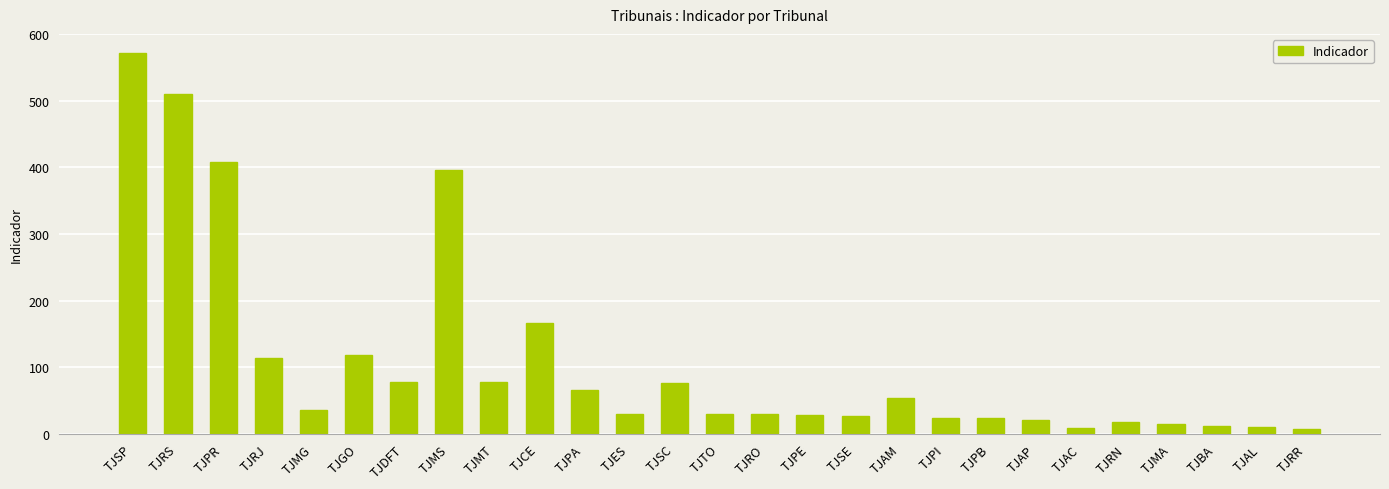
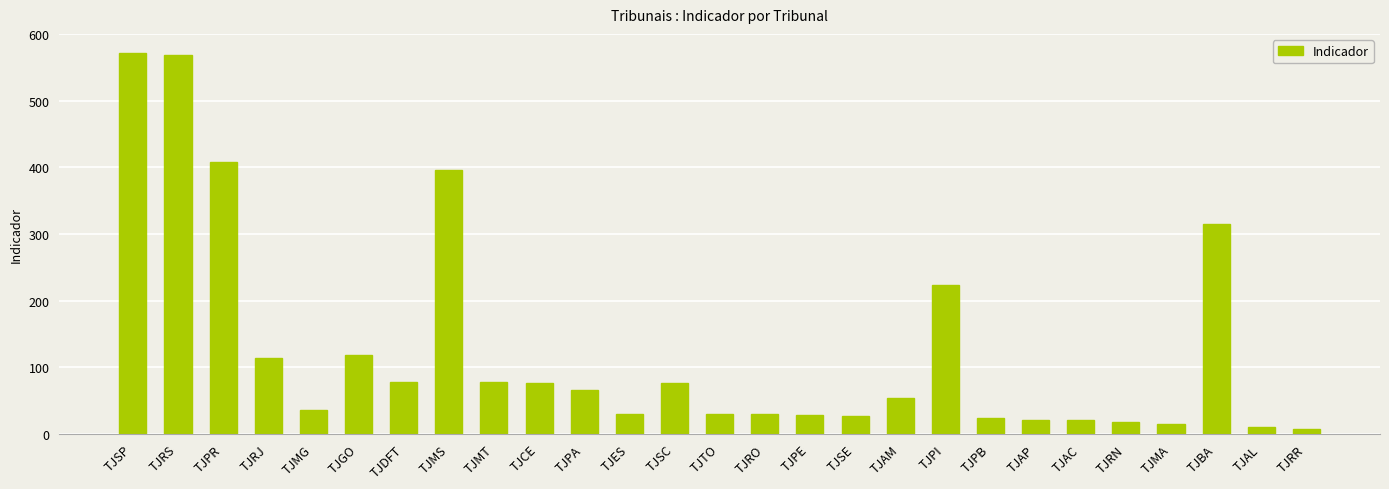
TJRS: 510 -> 570
TJCE: 170 -> 80
TJPI: 20 -> 220
TJAC: 10 -> 20
TJBA: 10 -> 320
